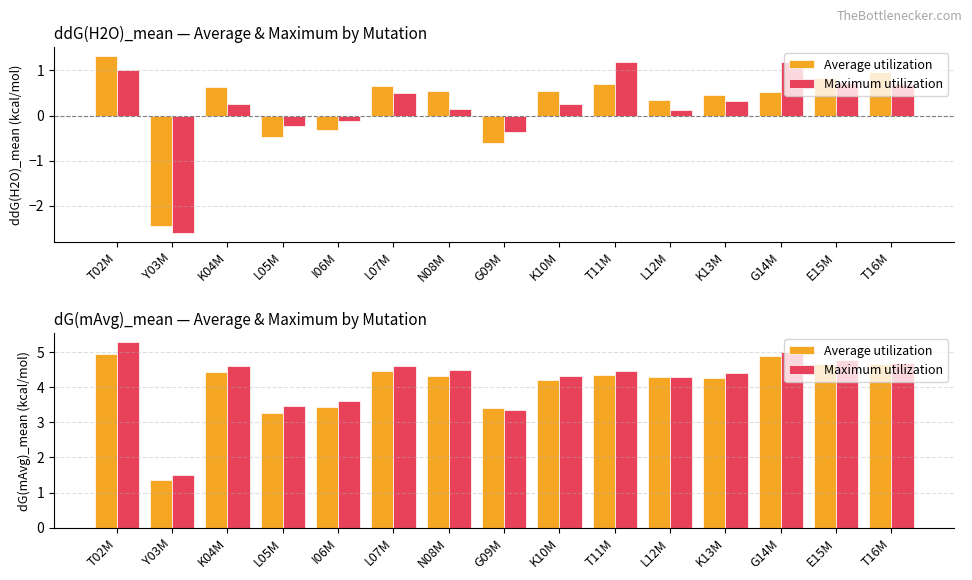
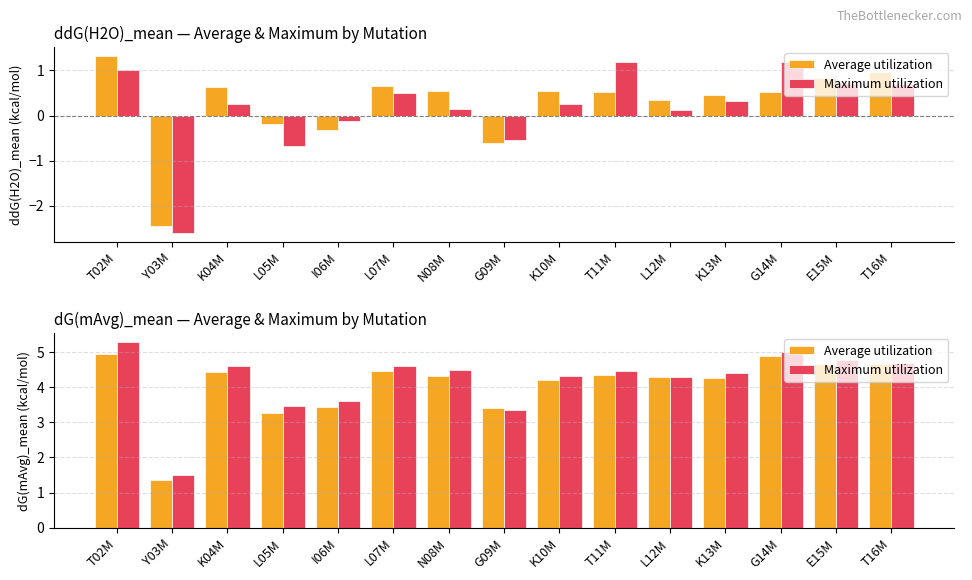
ddG(H2O)_mean — Average & Maximum by Mutation, Average utilization, L05M: -0.5 -> -0.2
ddG(H2O)_mean — Average & Maximum by Mutation, Maximum utilization, L05M: -0.2 -> -0.7
ddG(H2O)_mean — Average & Maximum by Mutation, Maximum utilization, G09M: -0.4 -> -0.5
ddG(H2O)_mean — Average & Maximum by Mutation, Average utilization, T11M: 0.7 -> 0.5
